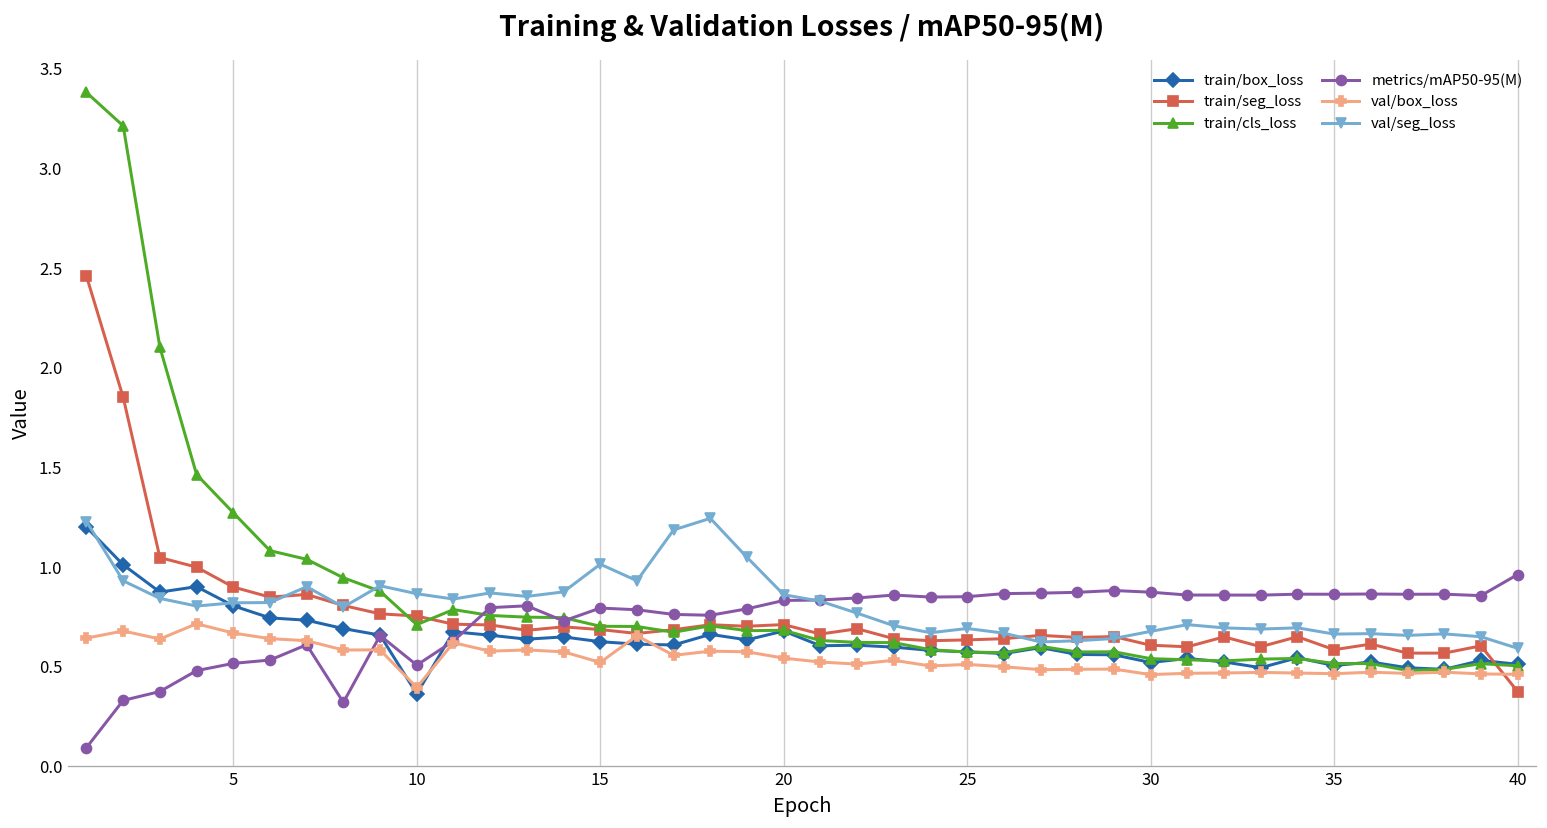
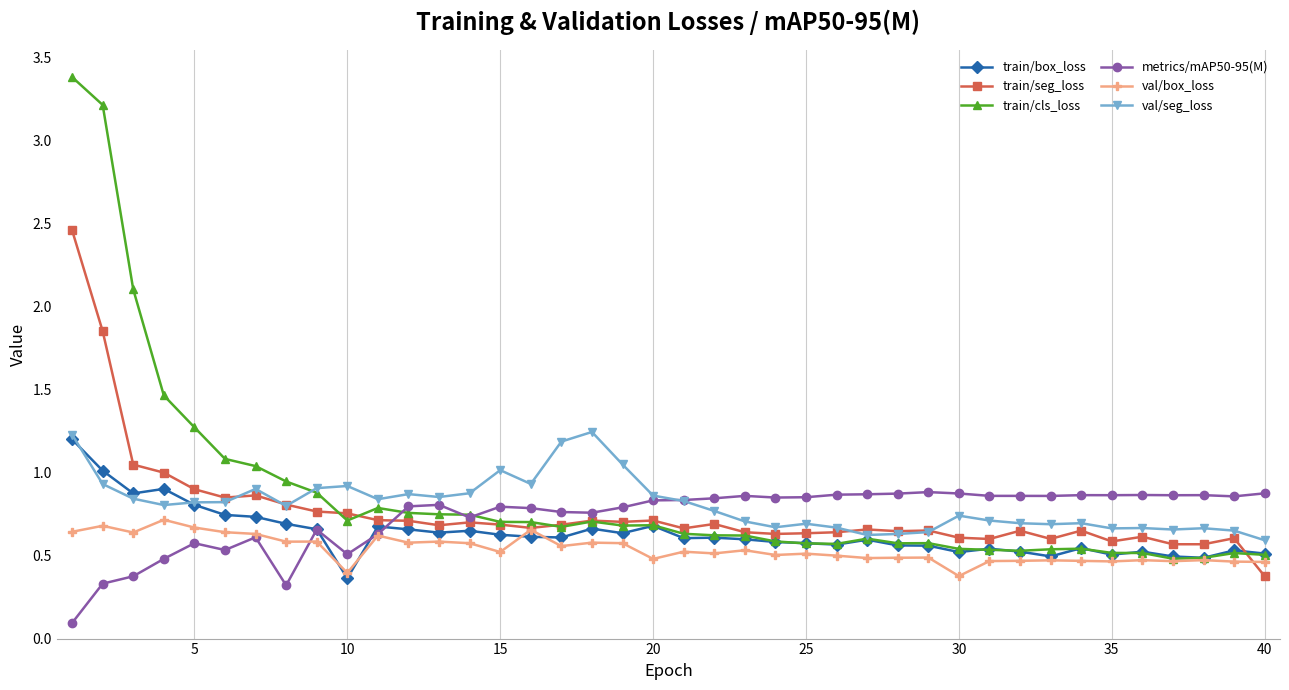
metrics/mAP50-95(M), 5: 0.52 -> 0.57
val/seg_loss, 10: 0.87 -> 0.92
val/box_loss, 20: 0.54 -> 0.48
val/box_loss, 30: 0.46 -> 0.38
val/seg_loss, 30: 0.68 -> 0.74
metrics/mAP50-95(M), 40: 0.96 -> 0.87
